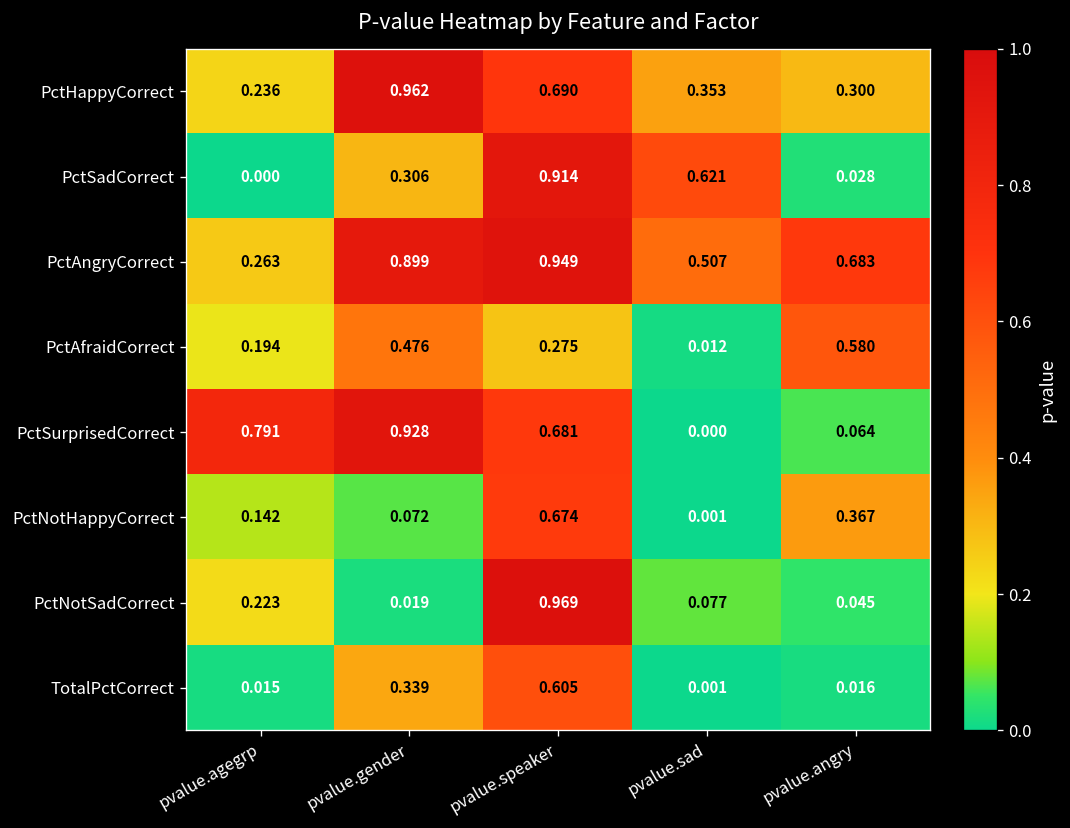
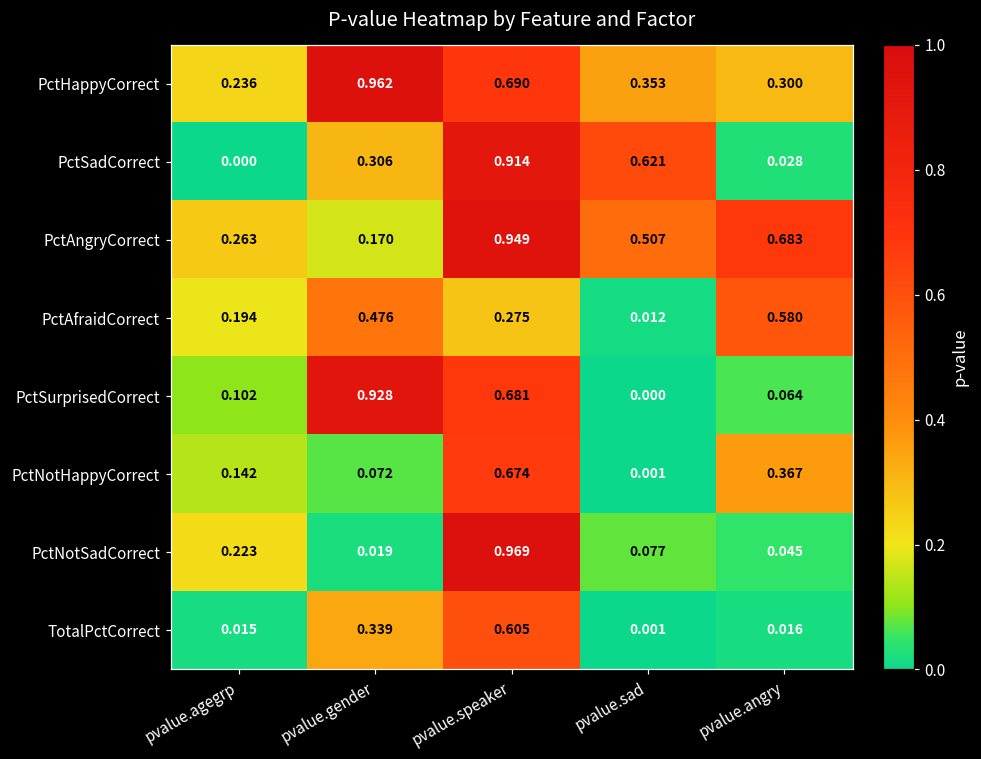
PctAngryCorrect, pvalue.gender: 0.899 -> 0.170
PctSurprisedCorrect, pvalue.agegrp: 0.791 -> 0.102
